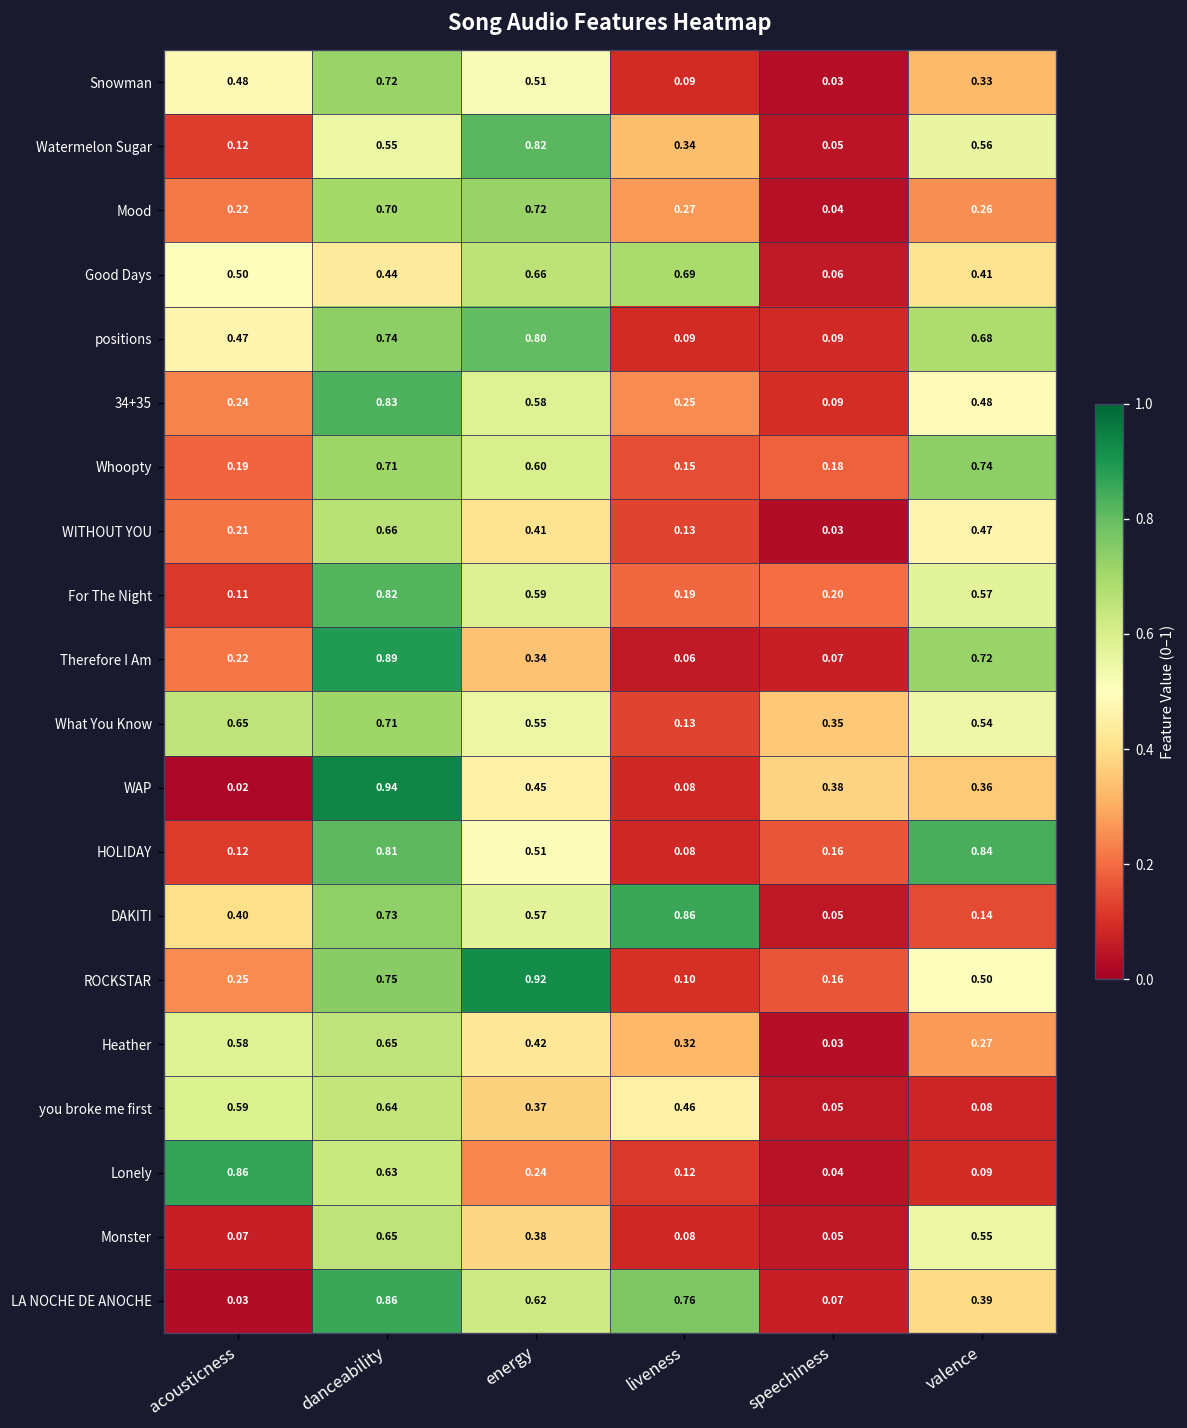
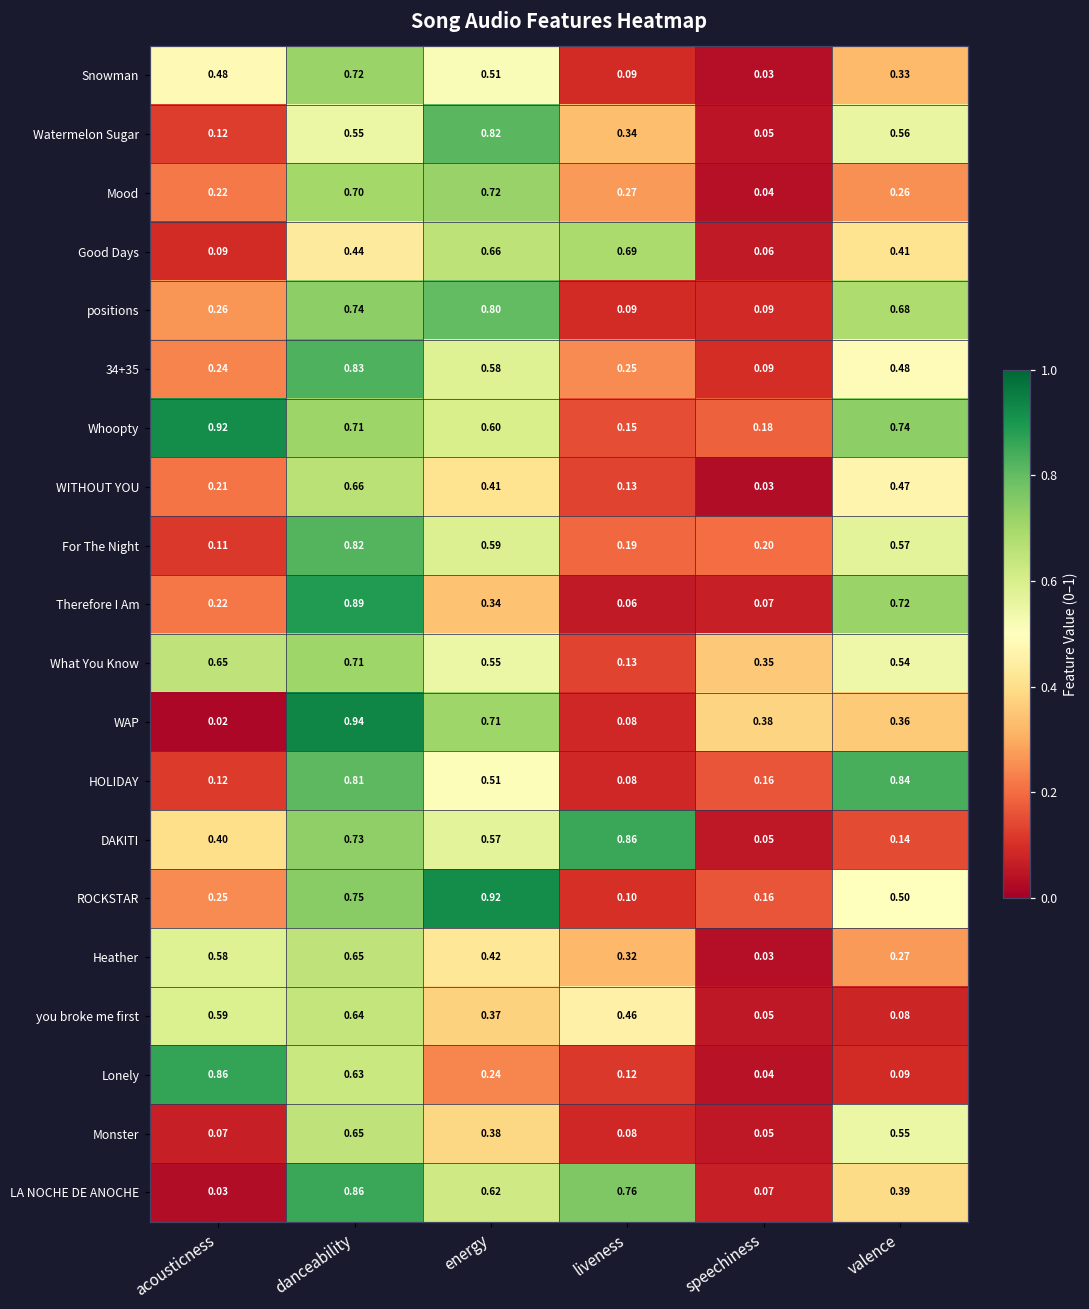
Good Days, acousticness: 0.50 -> 0.09
positions, acousticness: 0.47 -> 0.26
Whoopty, acousticness: 0.19 -> 0.92
WAP, energy: 0.45 -> 0.71
